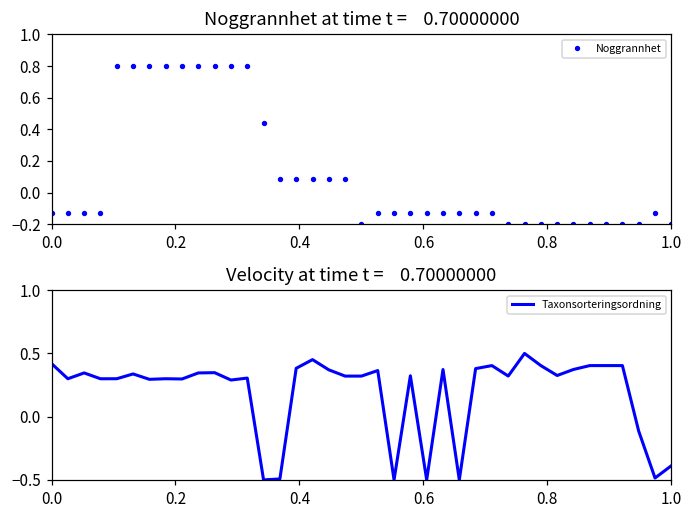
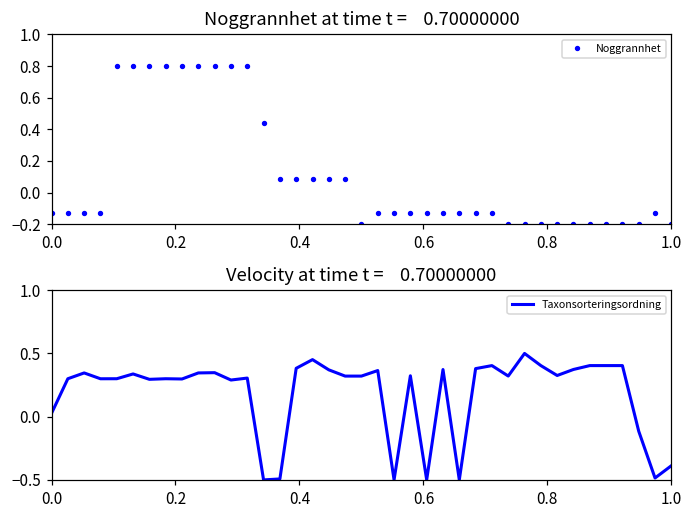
Velocity at time t = 0.70000000, 0.0: 0.42 -> 0.03
